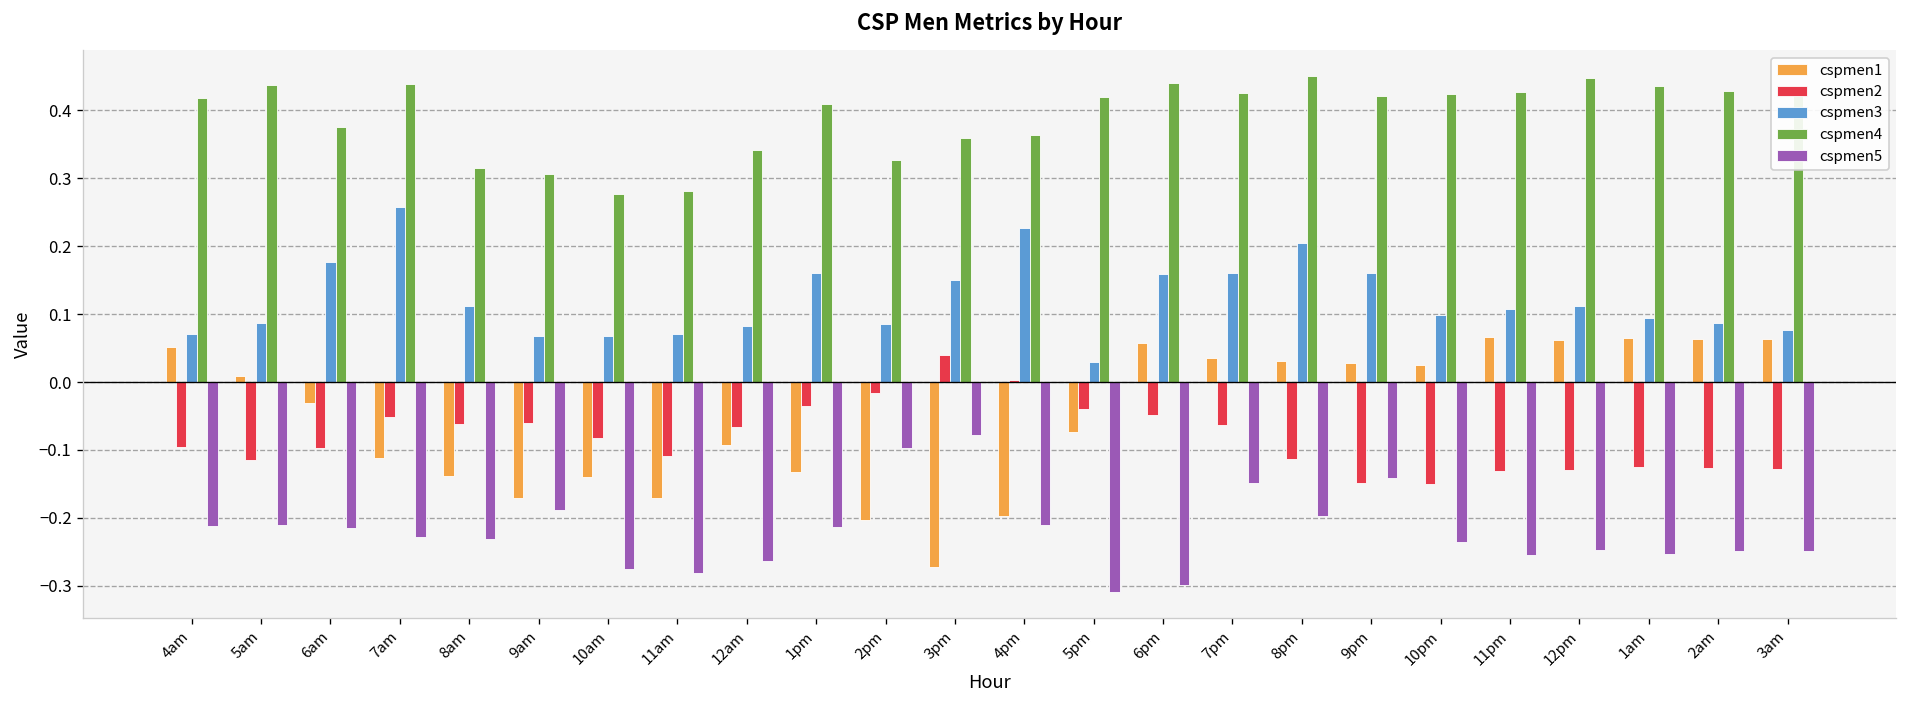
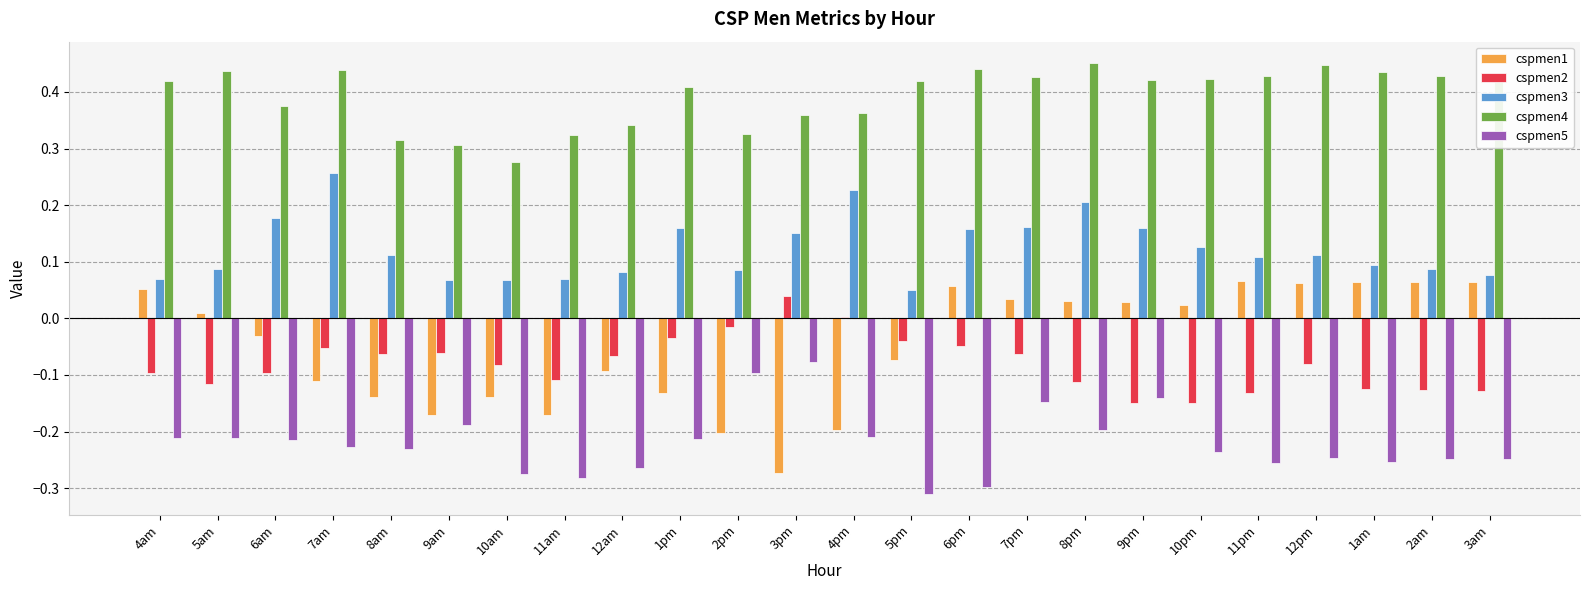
cspmen4, 11am: 0.28 -> 0.32
cspmen3, 5pm: 0.03 -> 0.05
cspmen3, 10pm: 0.10 -> 0.13
cspmen2, 12pm: -0.13 -> -0.08
